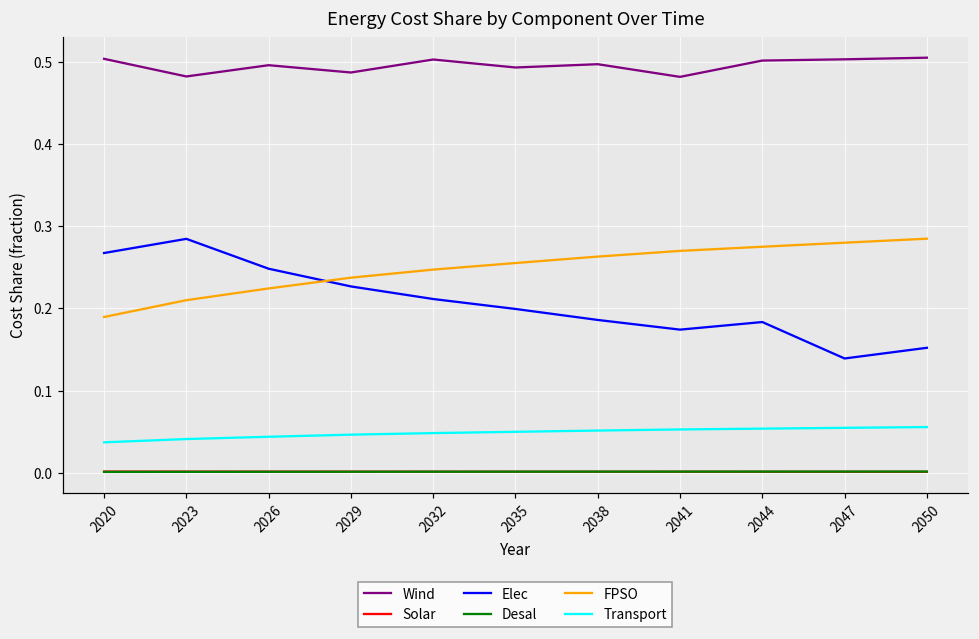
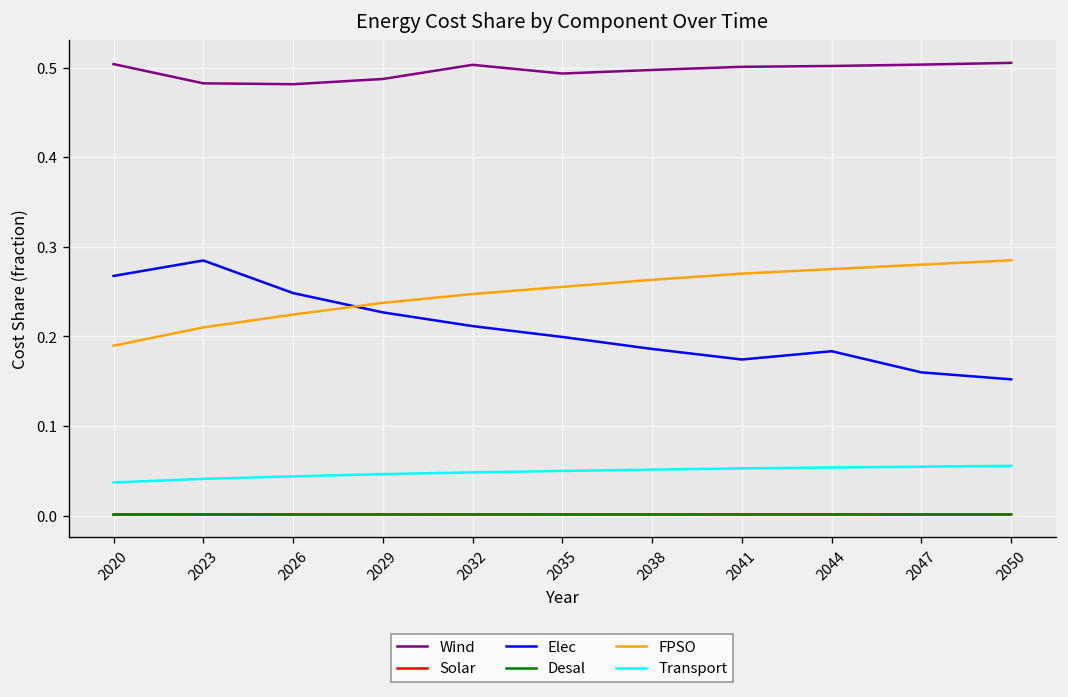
Wind, 2026: 0.50 -> 0.48
Wind, 2041: 0.48 -> 0.50
Elec, 2047: 0.14 -> 0.16
